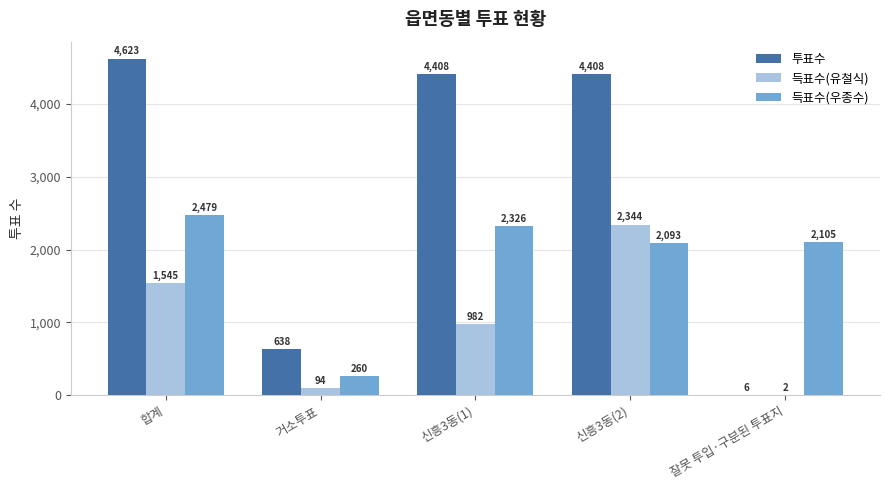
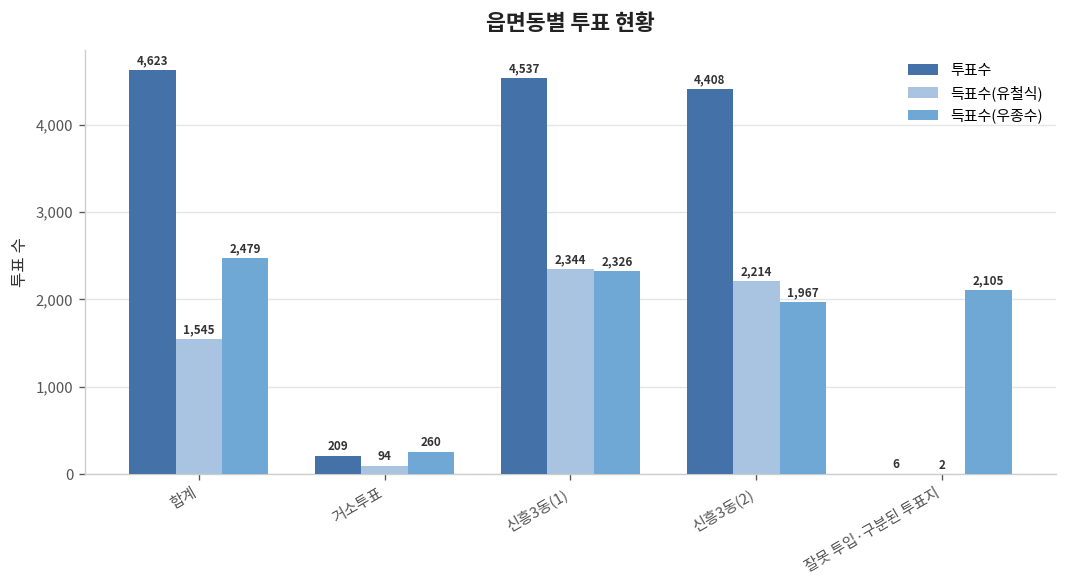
투표수, 거소투표: 638 -> 209
투표수, 신흥3동(1): 4,408 -> 4,537
득표수(유철식), 신흥3동(1): 982 -> 2,344
득표수(유철식), 신흥3동(2): 2,344 -> 2,214
득표수(우종수), 신흥3동(2): 2,093 -> 1,967
